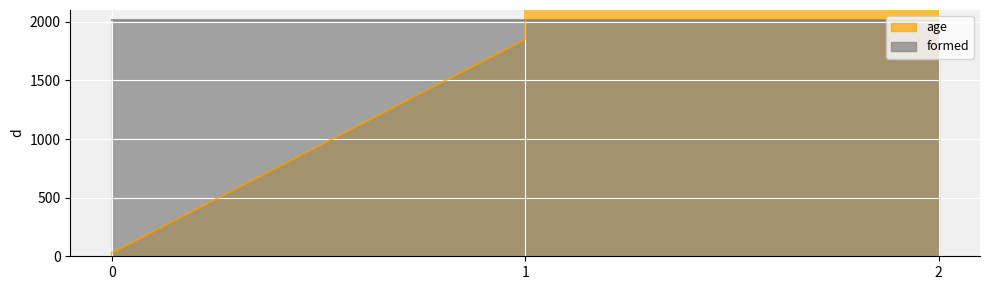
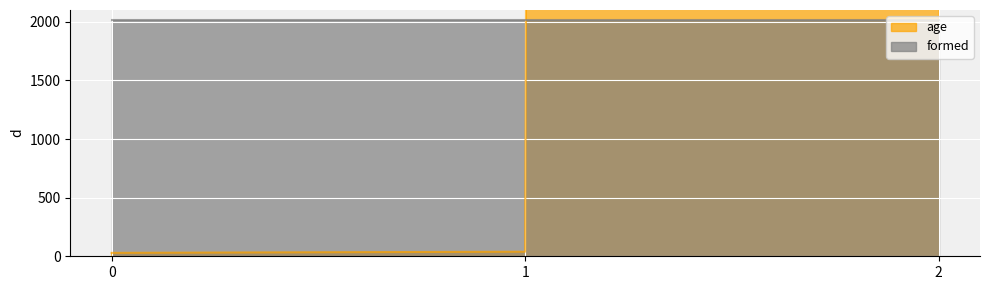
age, 1: 1850 -> 40
